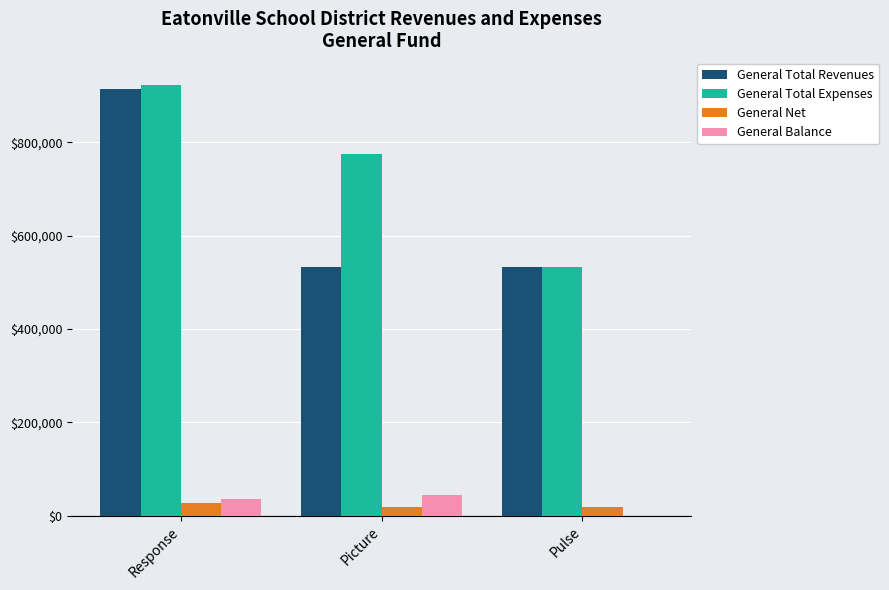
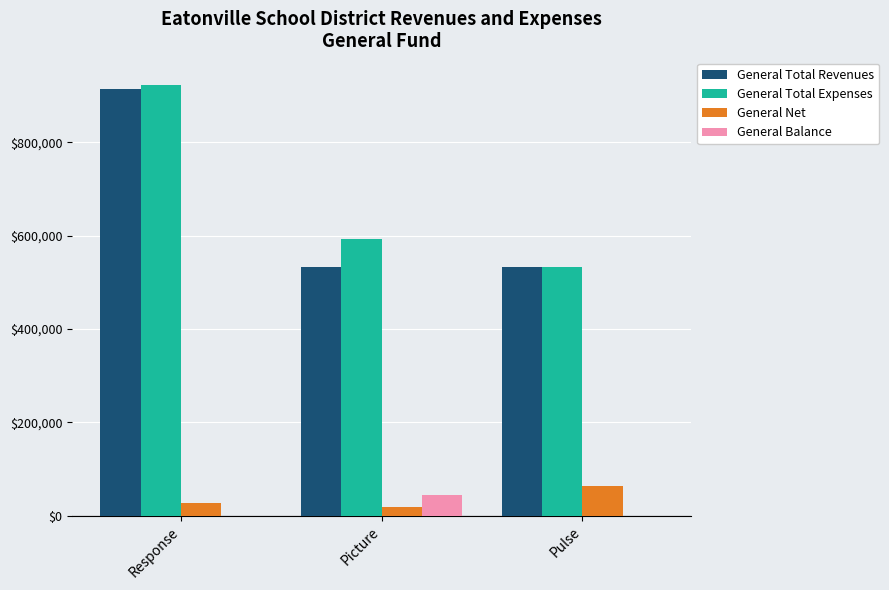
General Balance, Response: $40,000 -> $0
General Total Expenses, Picture: $770,000 -> $590,000
General Net, Pulse: $20,000 -> $60,000
